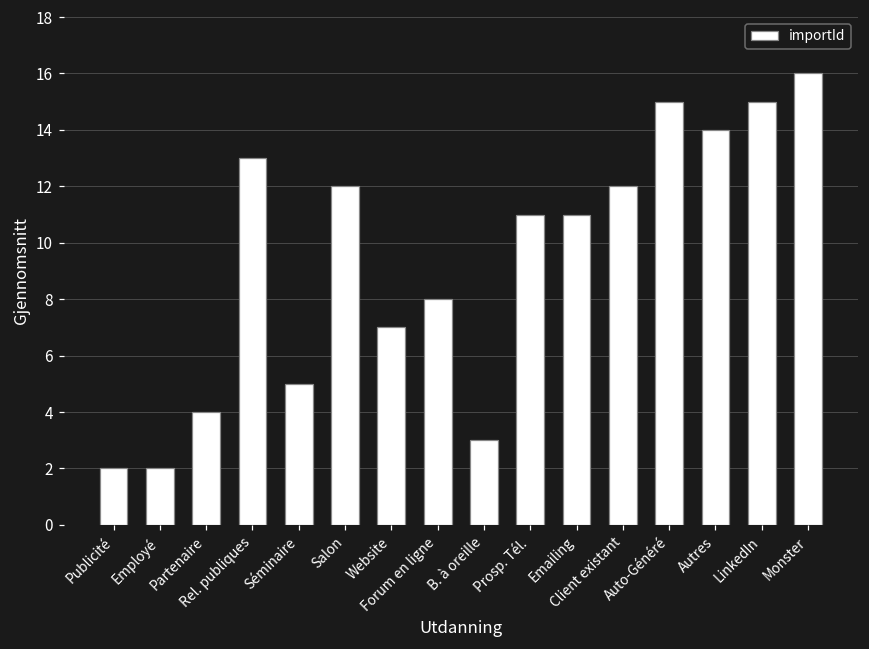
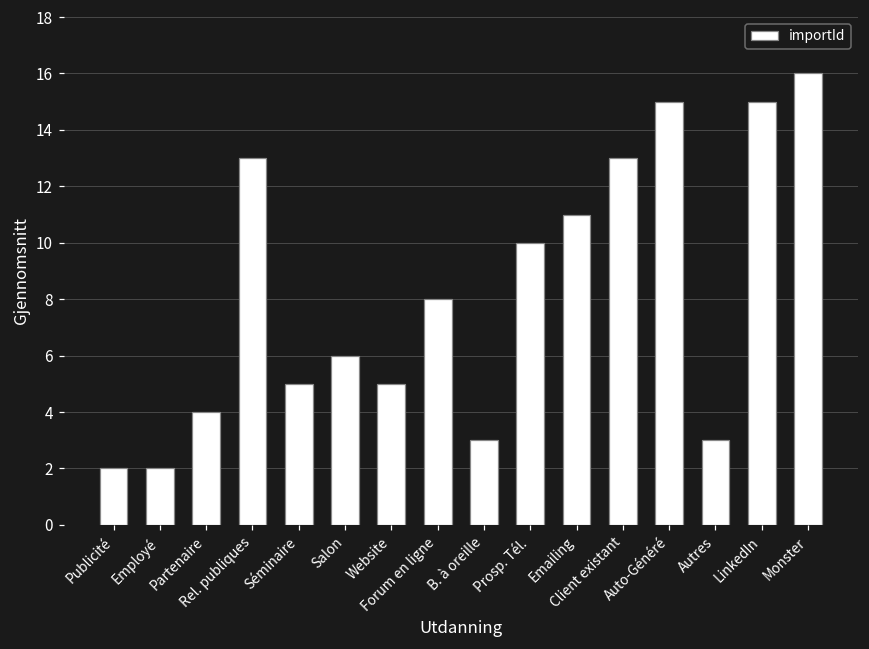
Salon: 12 -> 6
Website: 7 -> 5
Prosp. Tél.: 11 -> 10
Client existant: 12 -> 13
Autres: 14 -> 3
